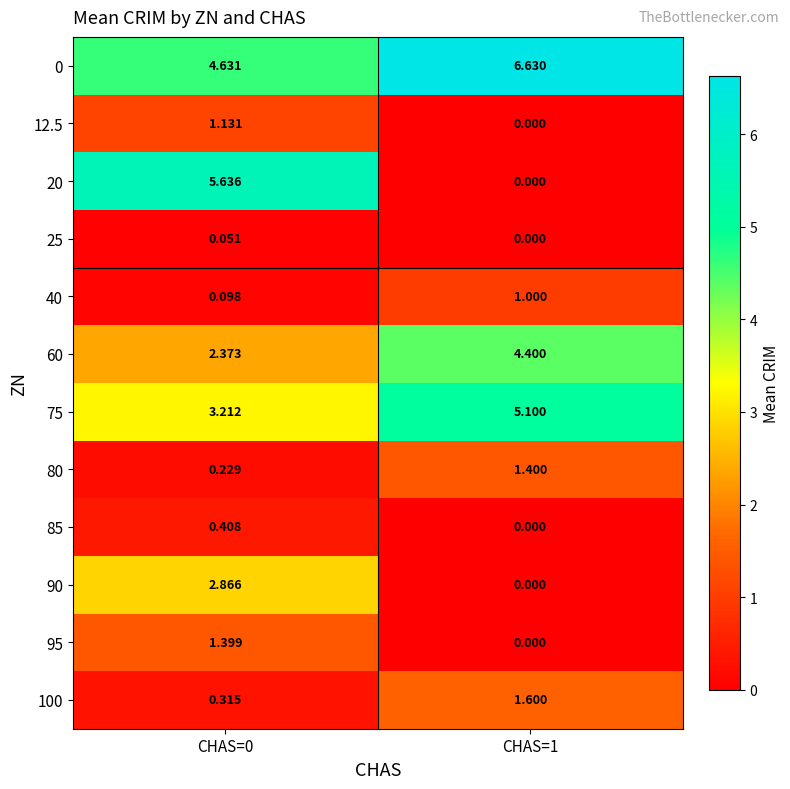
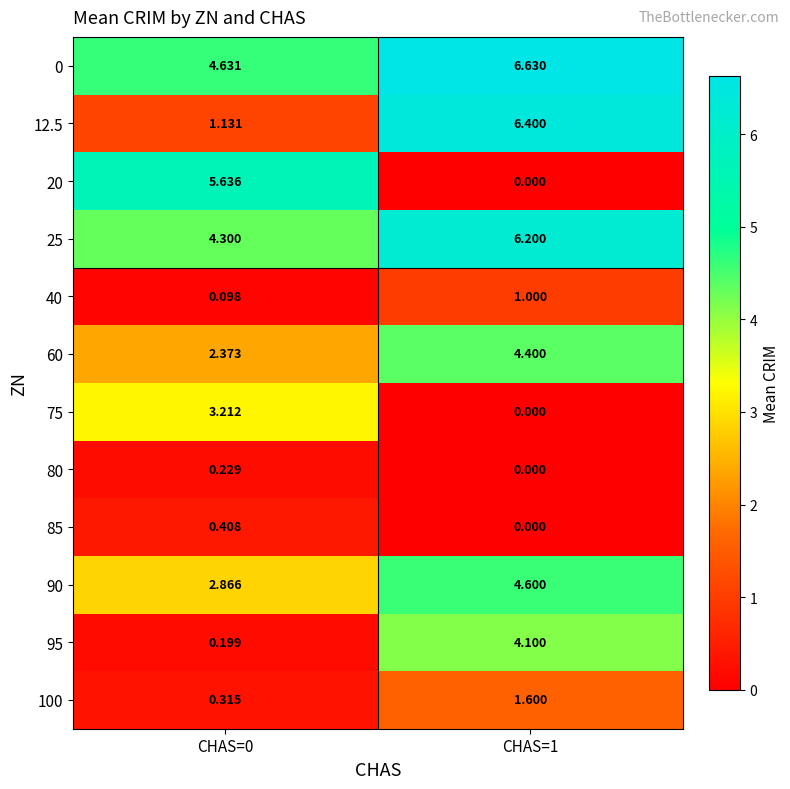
12.5, CHAS=1: 0.000 -> 6.400
25, CHAS=0: 0.051 -> 4.300
25, CHAS=1: 0.000 -> 6.200
75, CHAS=1: 5.100 -> 0.000
80, CHAS=1: 1.400 -> 0.000
90, CHAS=1: 0.000 -> 4.600
95, CHAS=0: 1.399 -> 0.199
95, CHAS=1: 0.000 -> 4.100
